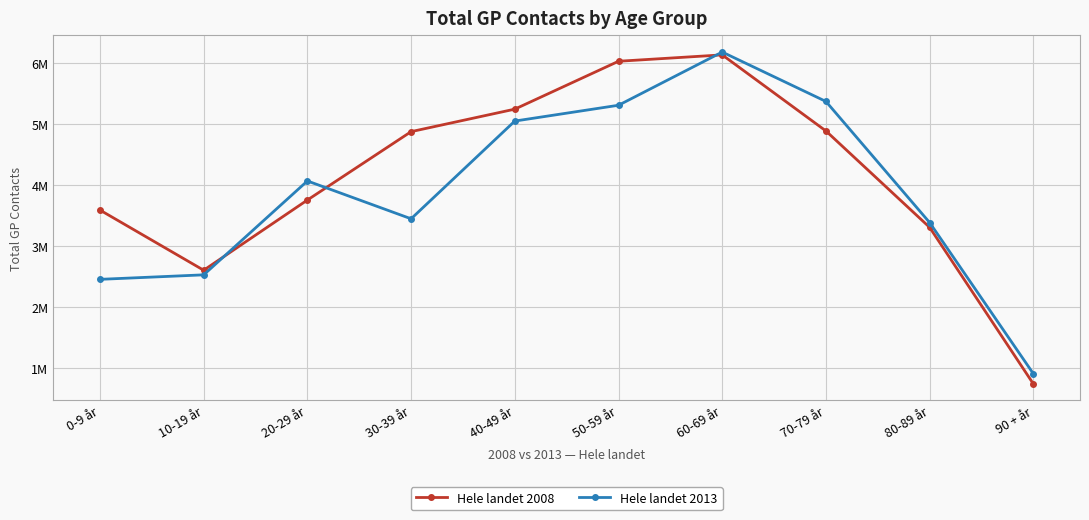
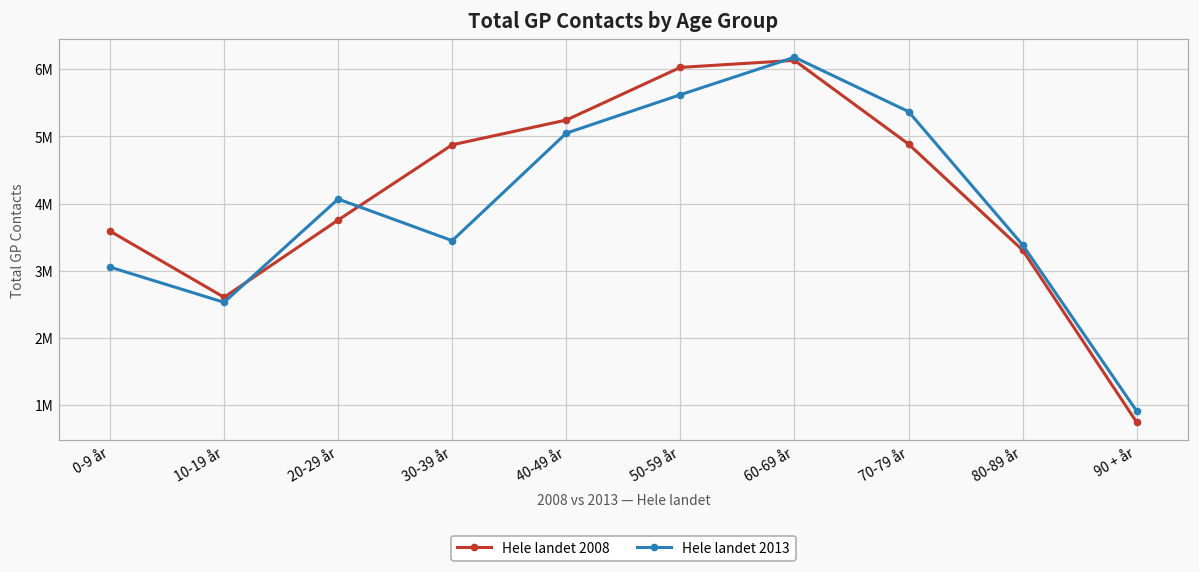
Hele landet 2013, 0-9 år: 2500000 -> 3100000
Hele landet 2013, 50-59 år: 5300000 -> 5600000
